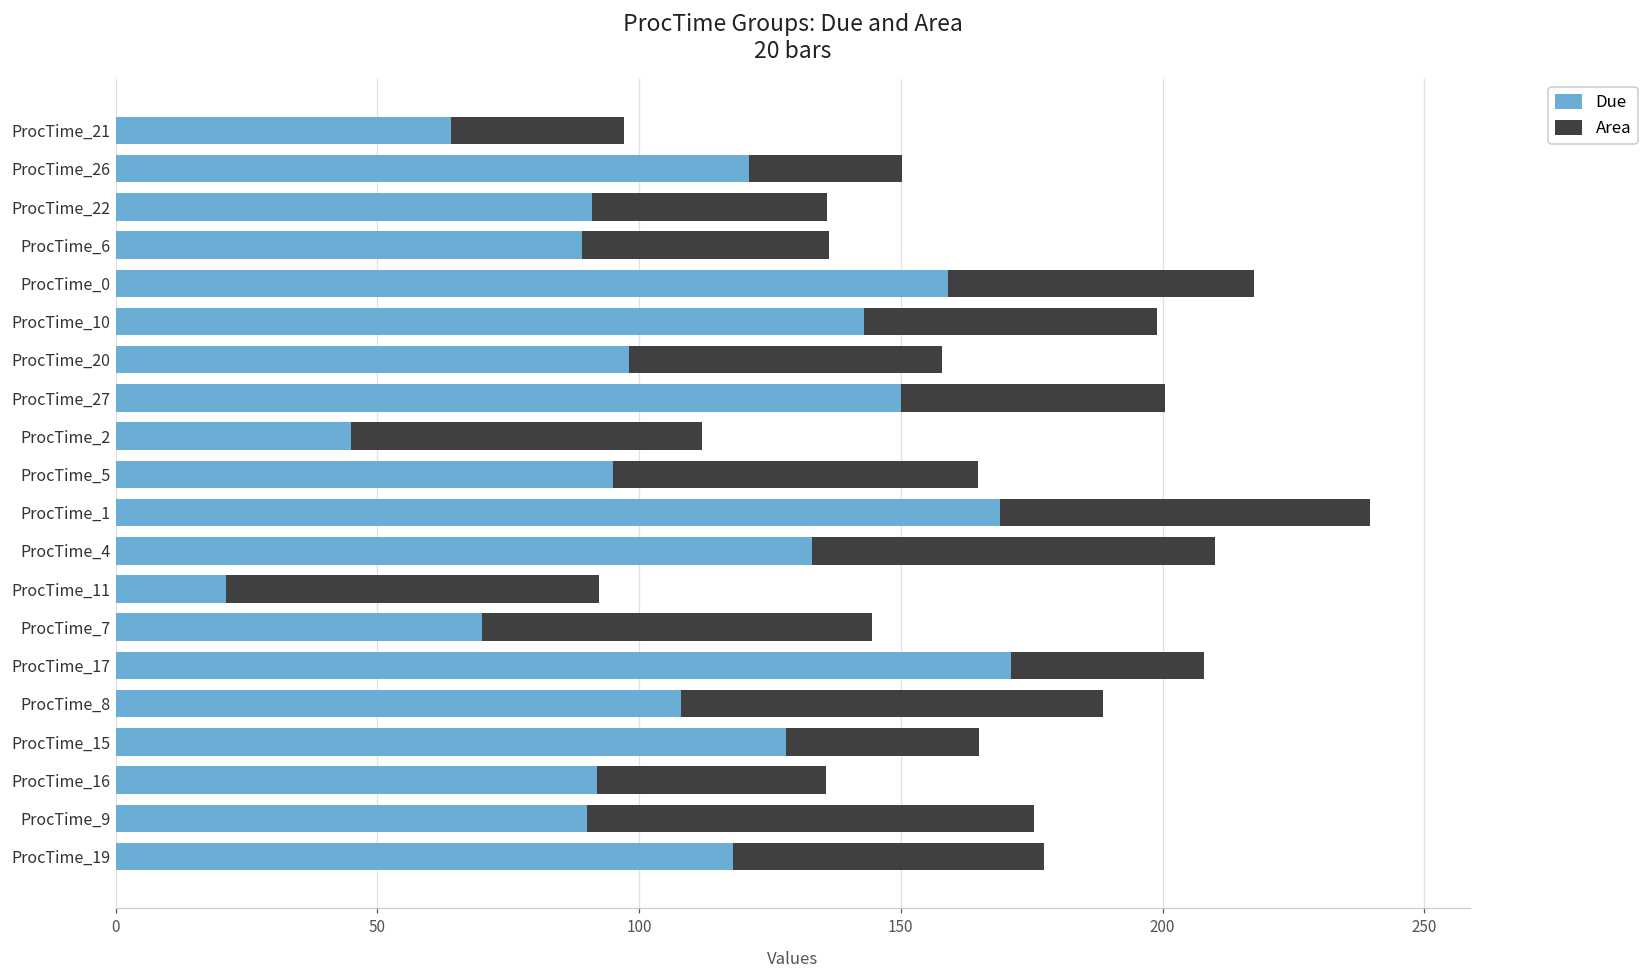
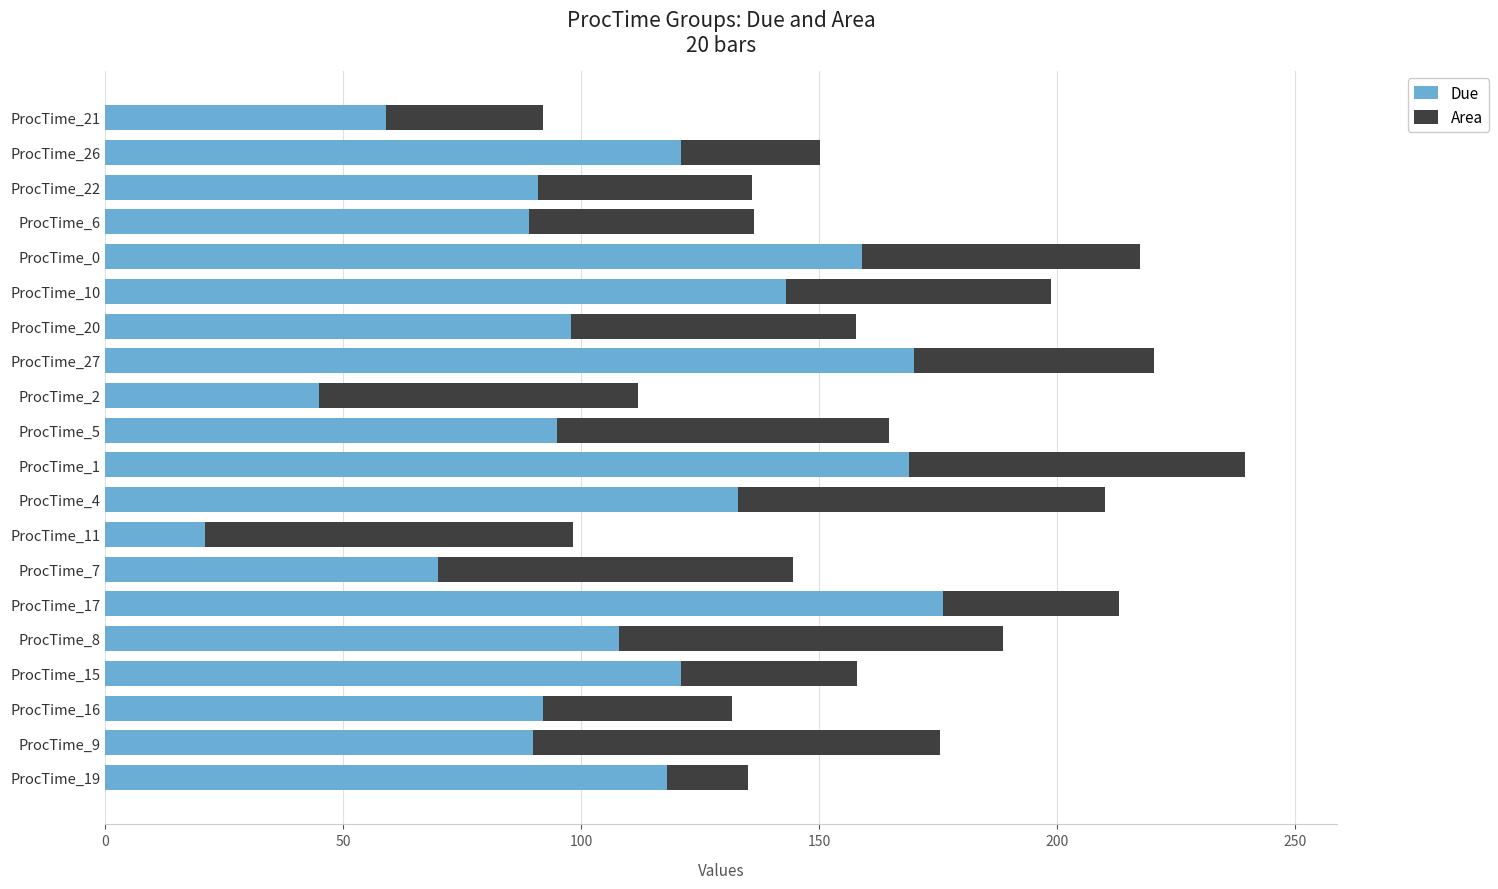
Due, ProcTime_21: 64 -> 59
Due, ProcTime_27: 150 -> 170
Area, ProcTime_11: 71 -> 77
Due, ProcTime_17: 171 -> 176
Due, ProcTime_15: 128 -> 121
Area, ProcTime_16: 44 -> 40
Area, ProcTime_19: 59 -> 17
